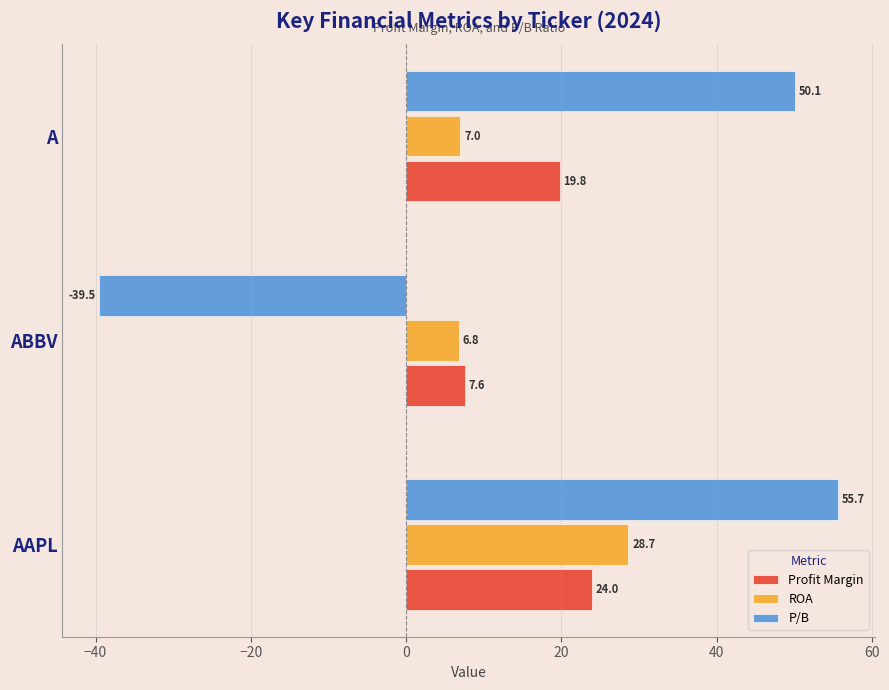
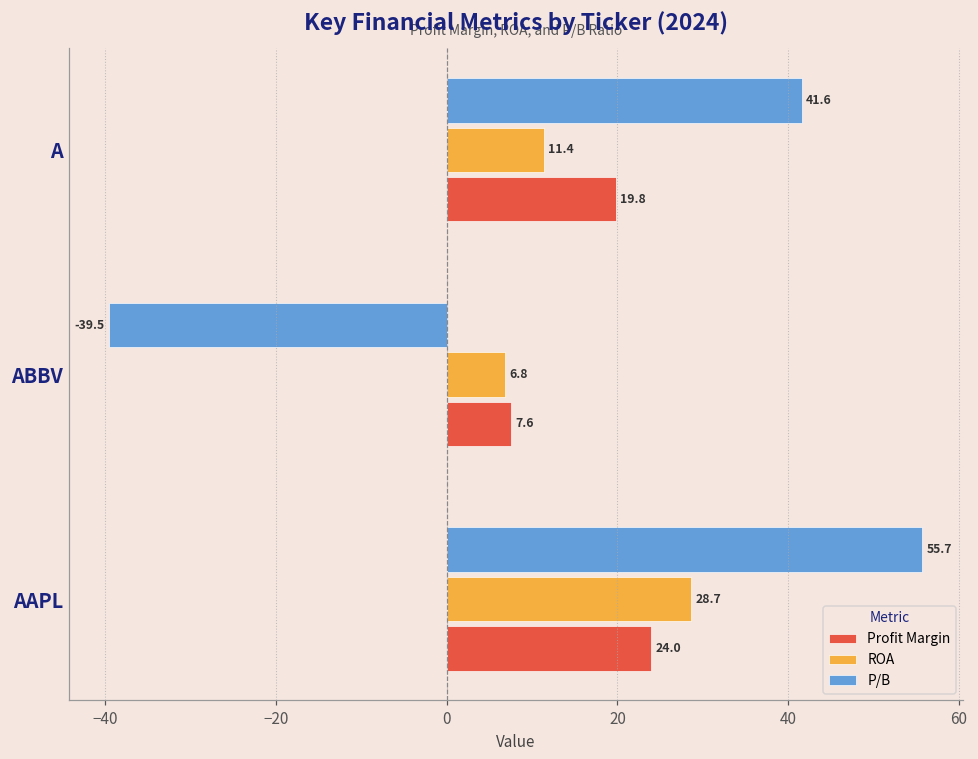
P/B, A: 50.1 -> 41.6
ROA, A: 7.0 -> 11.4
